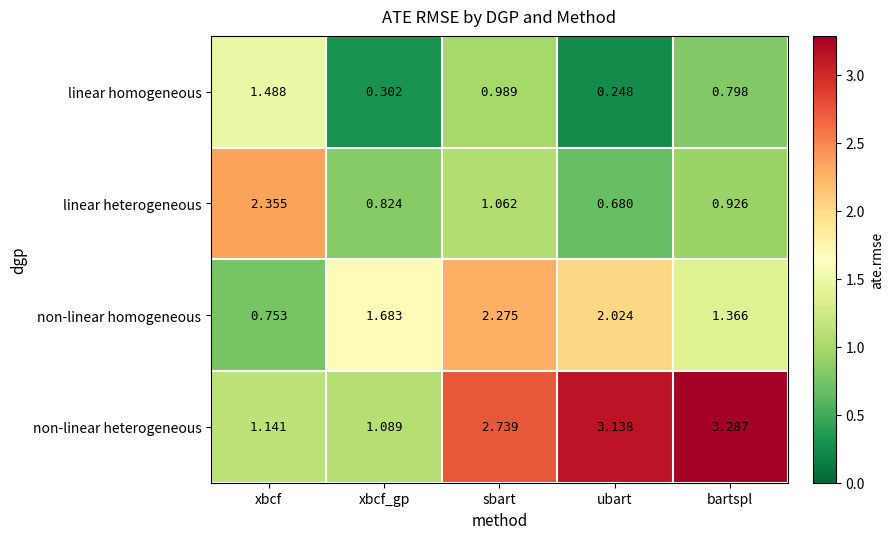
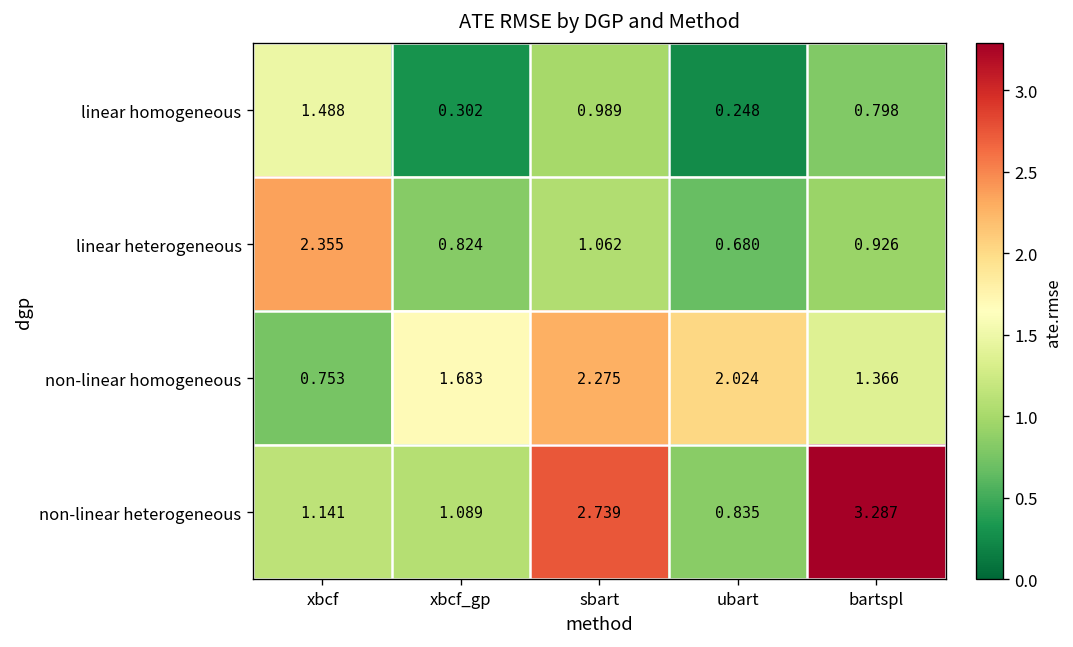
non-linear heterogeneous, ubart: 3.138 -> 0.835
